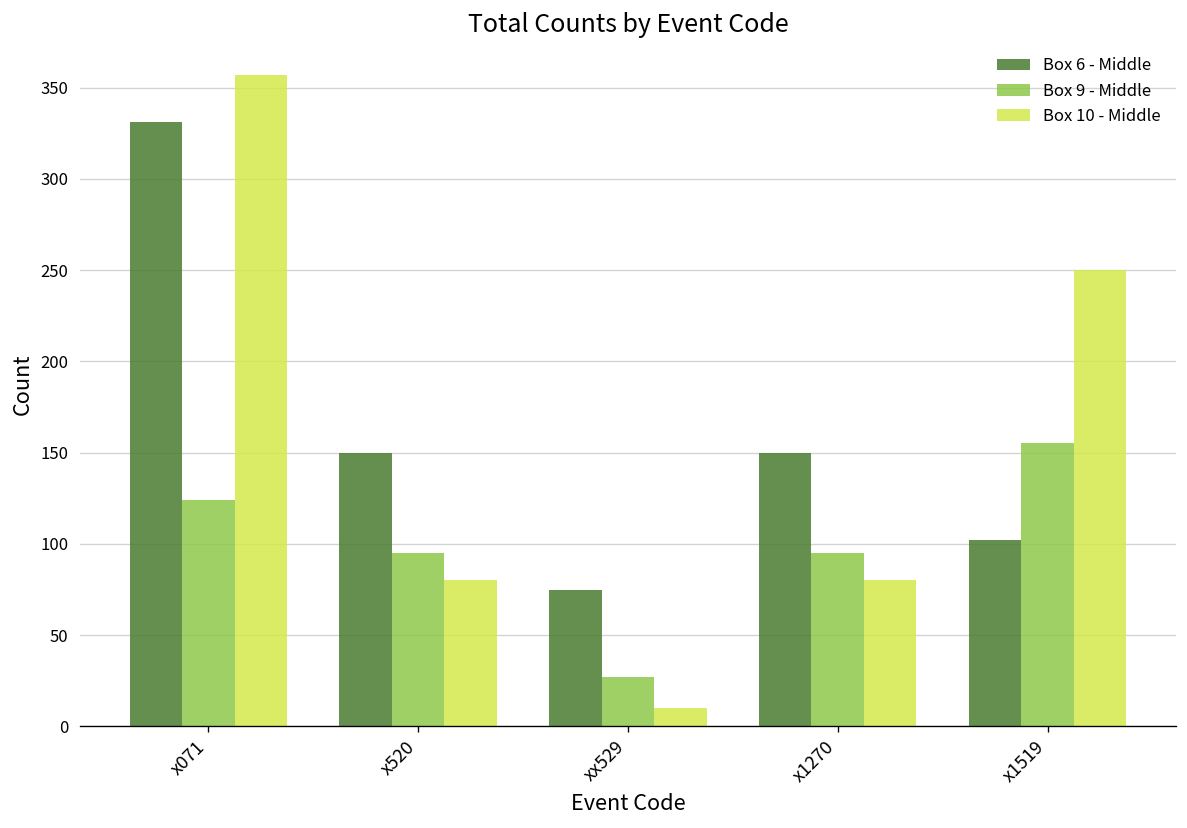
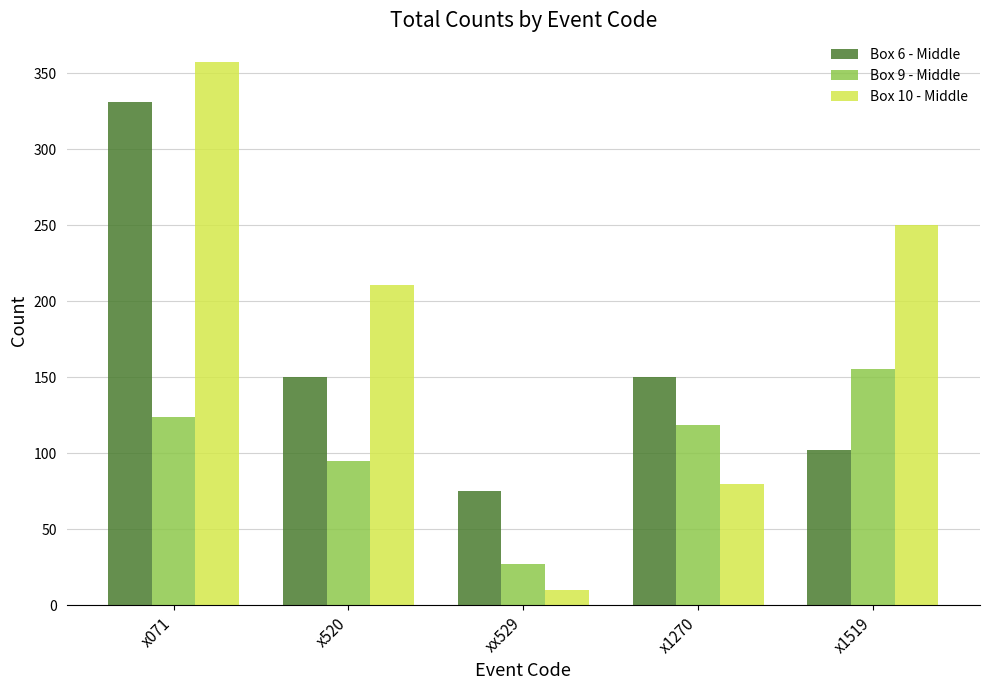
Box 10 - Middle, x520: 80 -> 211
Box 9 - Middle, x1270: 95 -> 119
